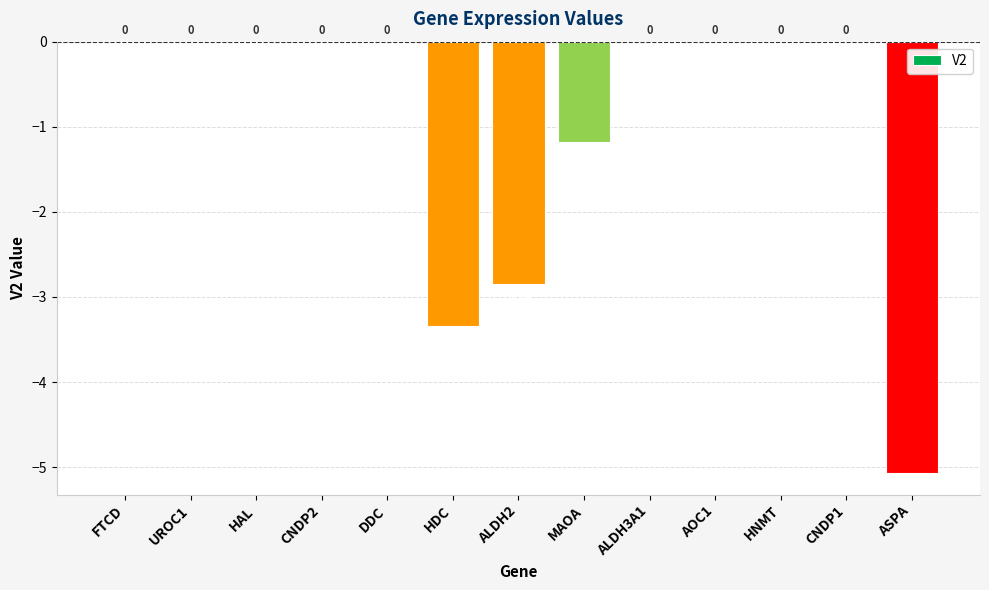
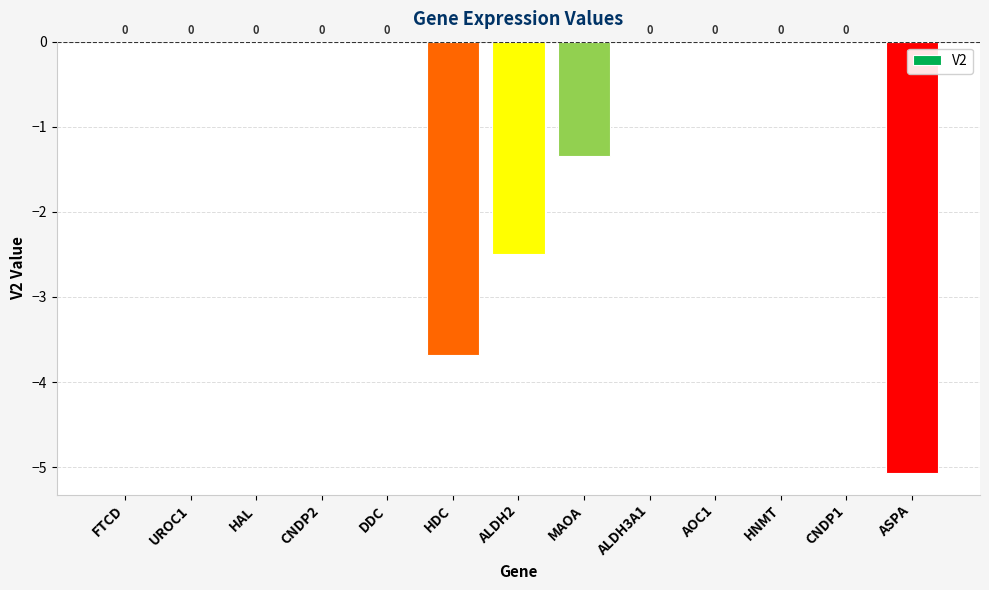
HDC: -3.3 -> -3.7
ALDH2: -2.9 -> -2.5
MAOA: -1.2 -> -1.3
